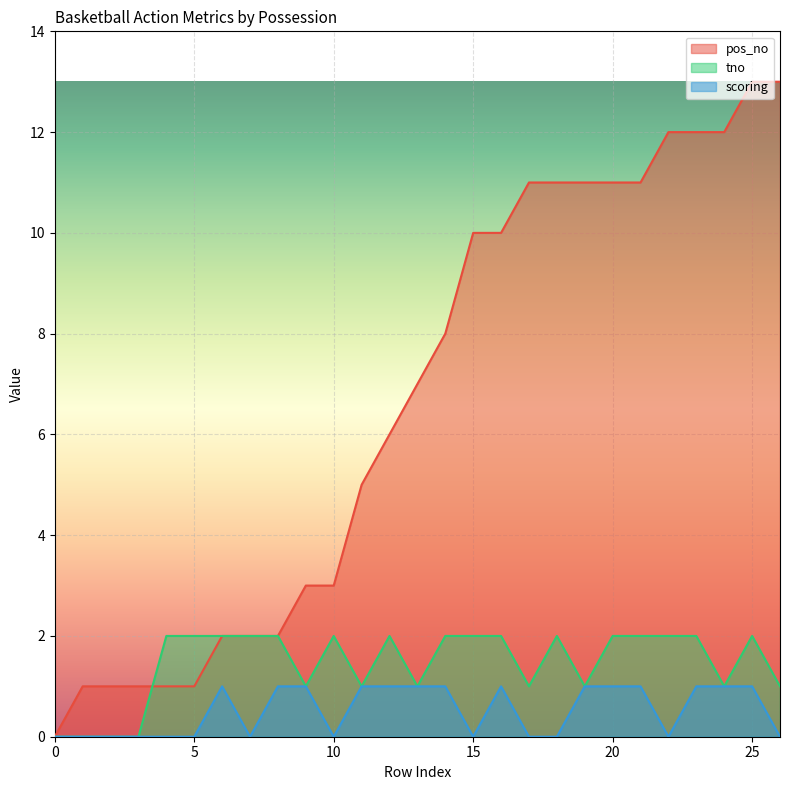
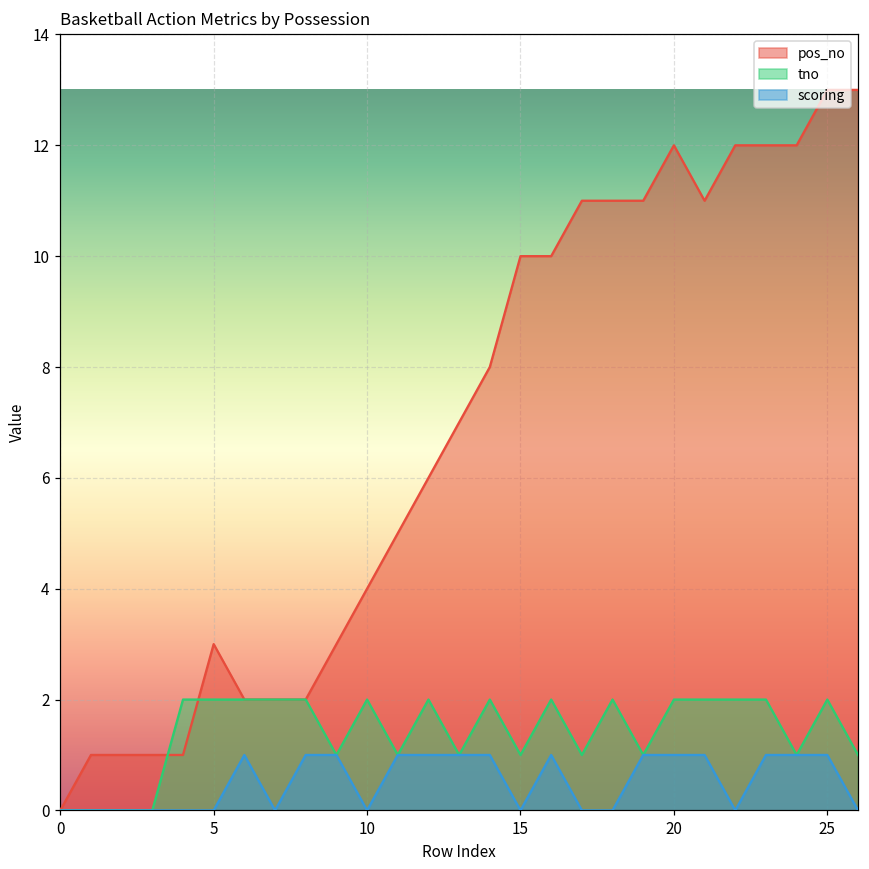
pos_no, 5: 1 -> 3
pos_no, 10: 3 -> 4
tno, 15: 2 -> 1
pos_no, 20: 11 -> 12
